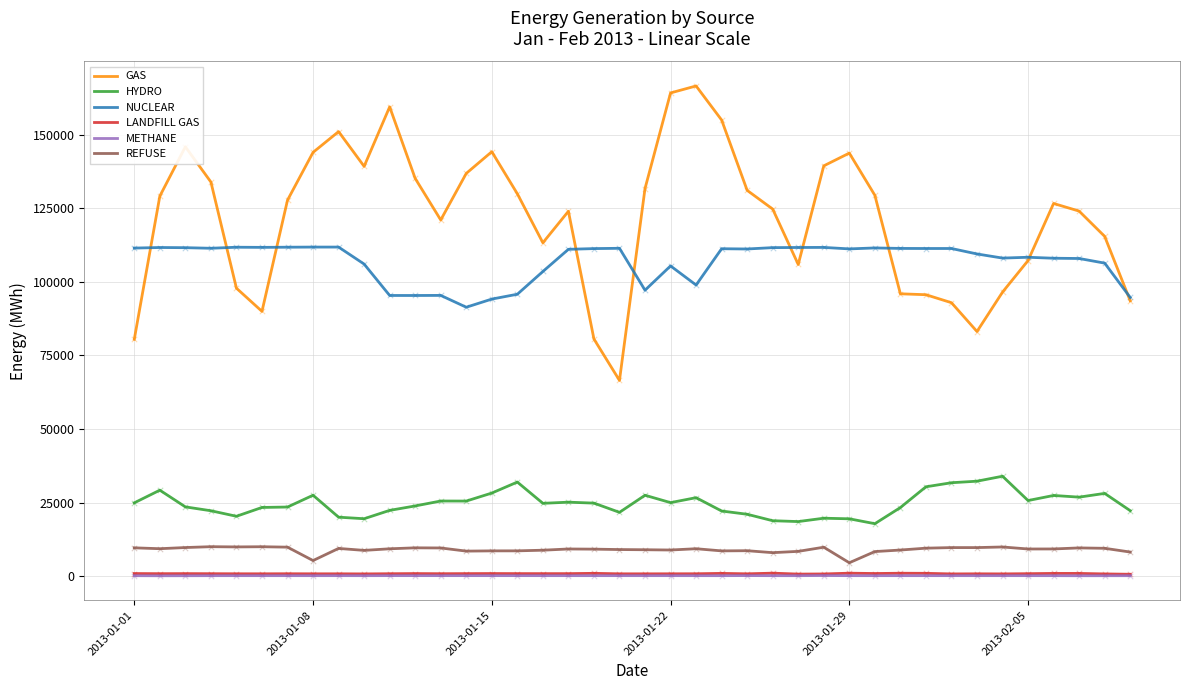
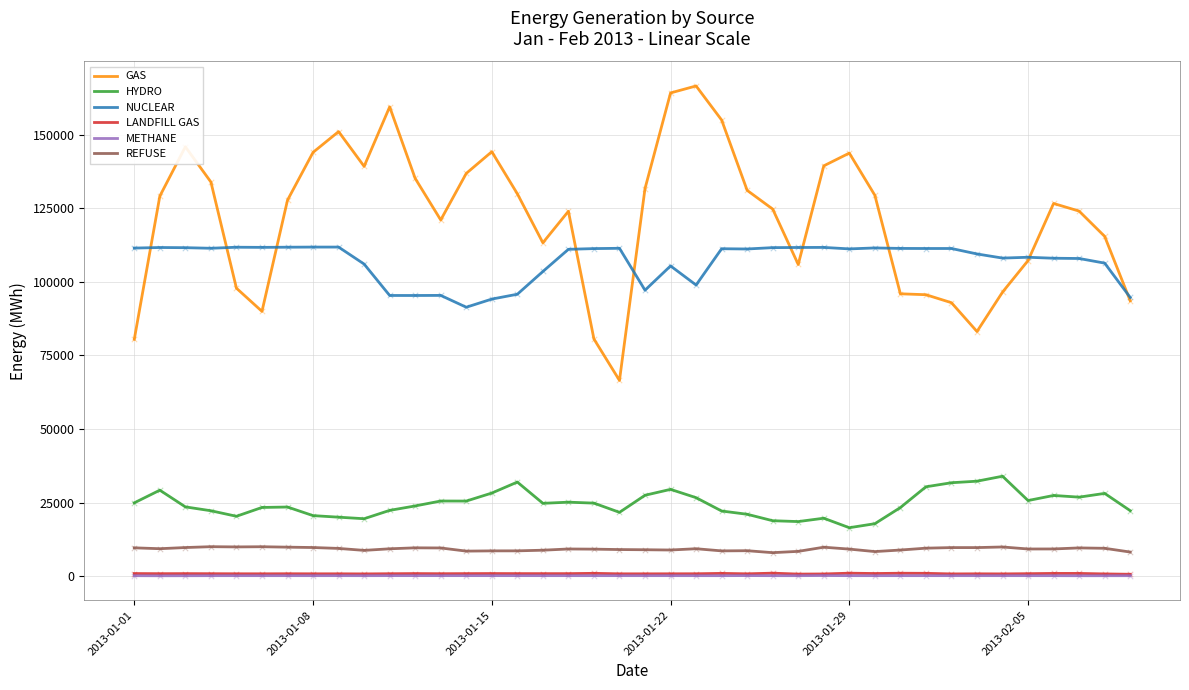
HYDRO, 2013-01-08: 27000 -> 21000
REFUSE, 2013-01-08: 5000 -> 10000
HYDRO, 2013-01-22: 25000 -> 29000
HYDRO, 2013-01-29: 19000 -> 16000
REFUSE, 2013-01-29: 5000 -> 9000
